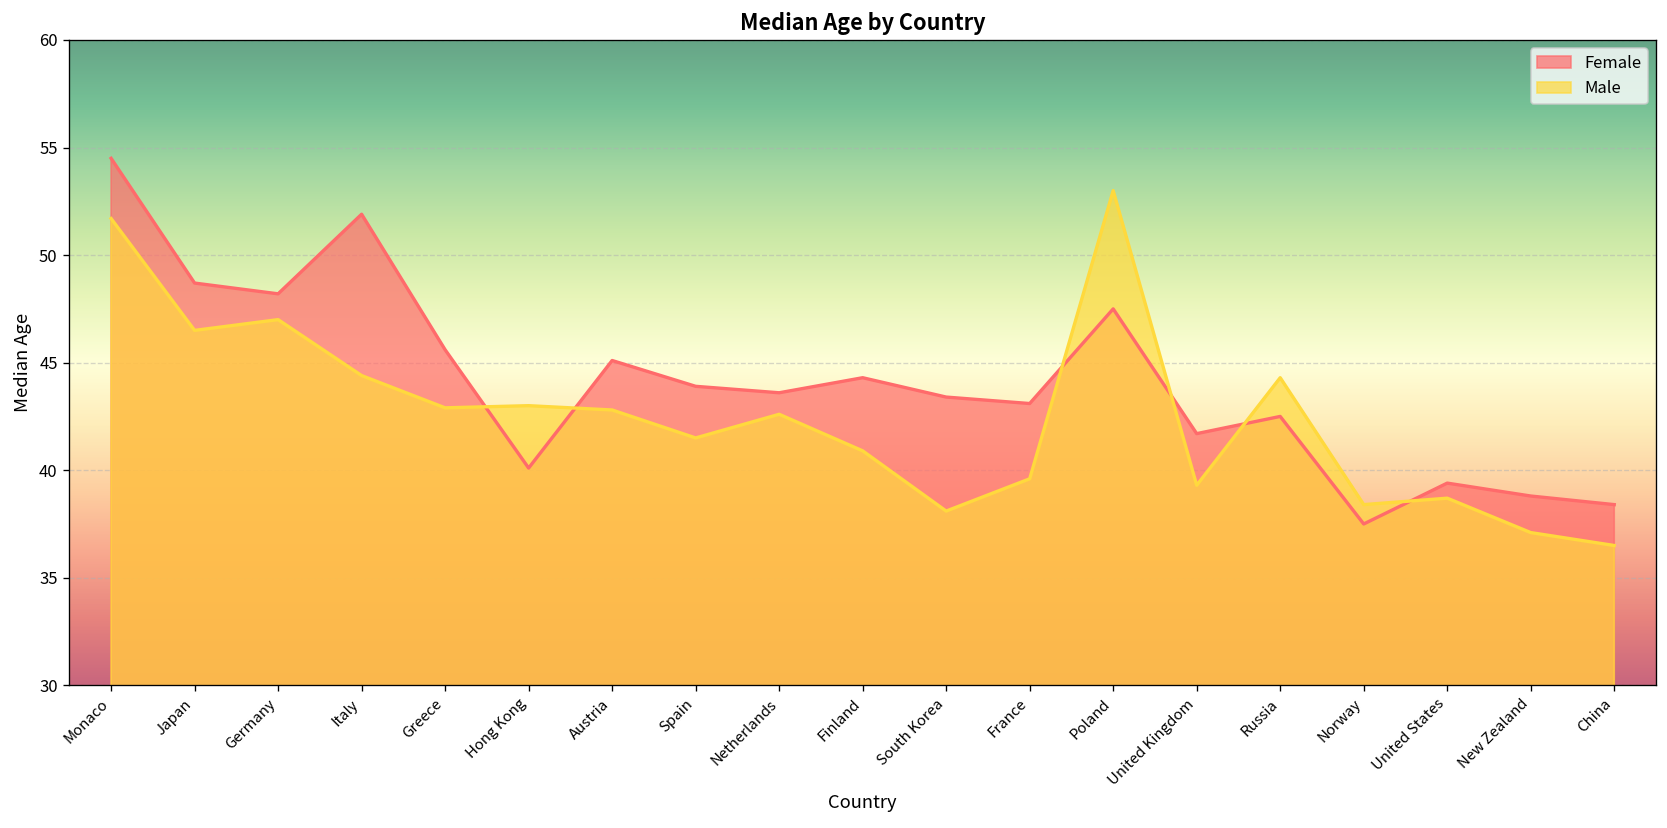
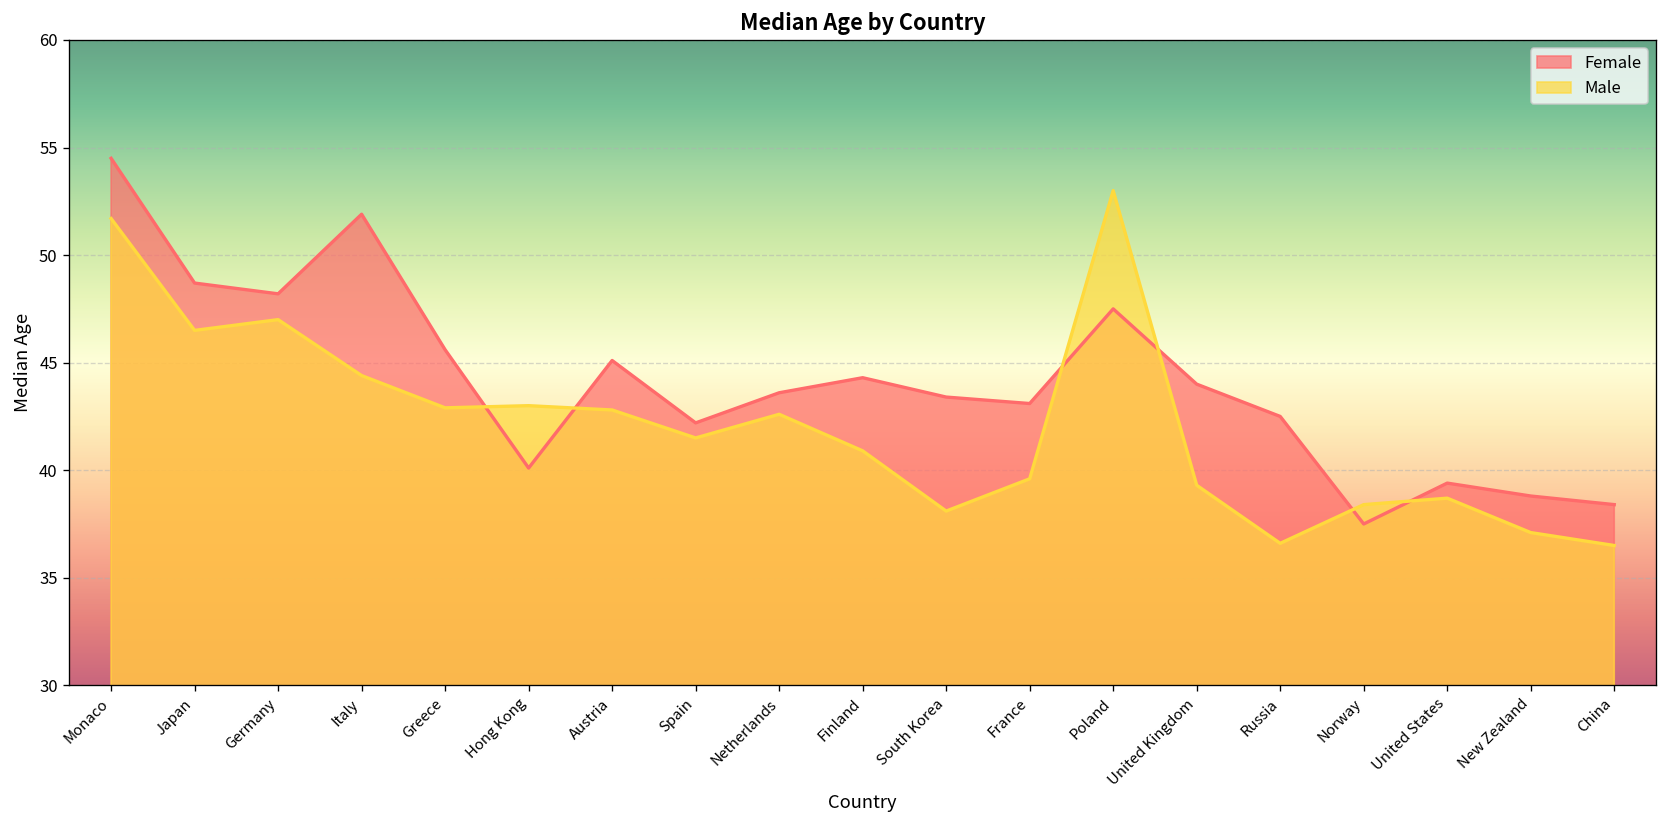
Female, Spain: 43.9 -> 42.2
Female, United Kingdom: 41.7 -> 44.0
Male, Russia: 44.3 -> 36.6
